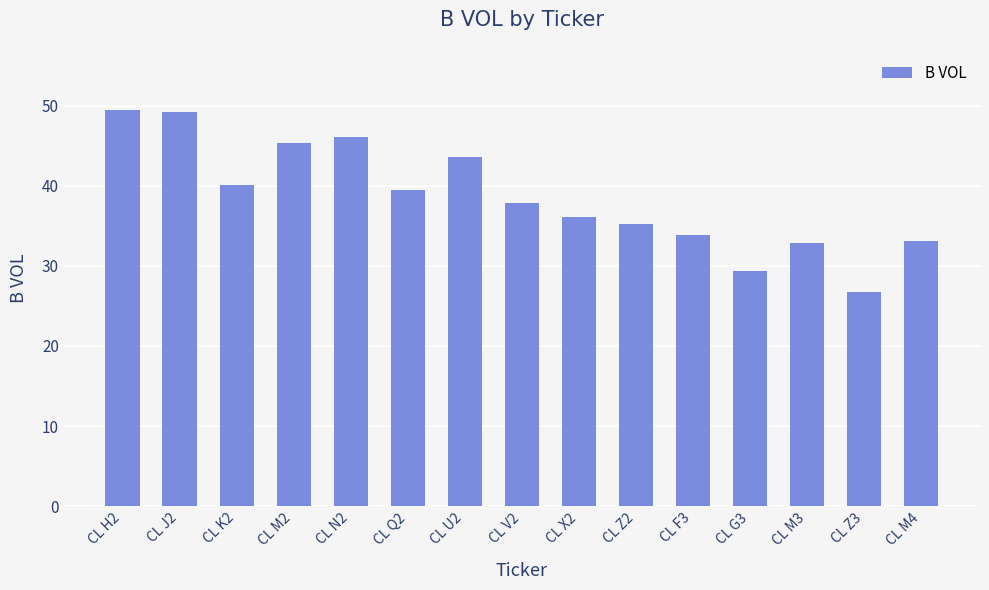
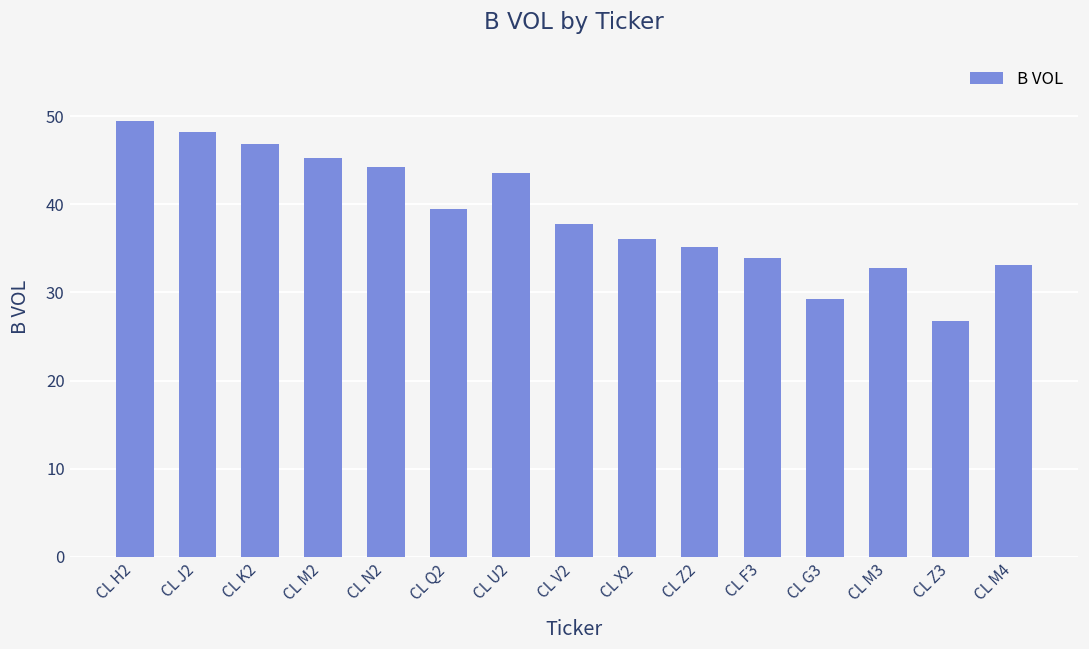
CL J2: 49 -> 48
CL K2: 40 -> 47
CL N2: 46 -> 44
